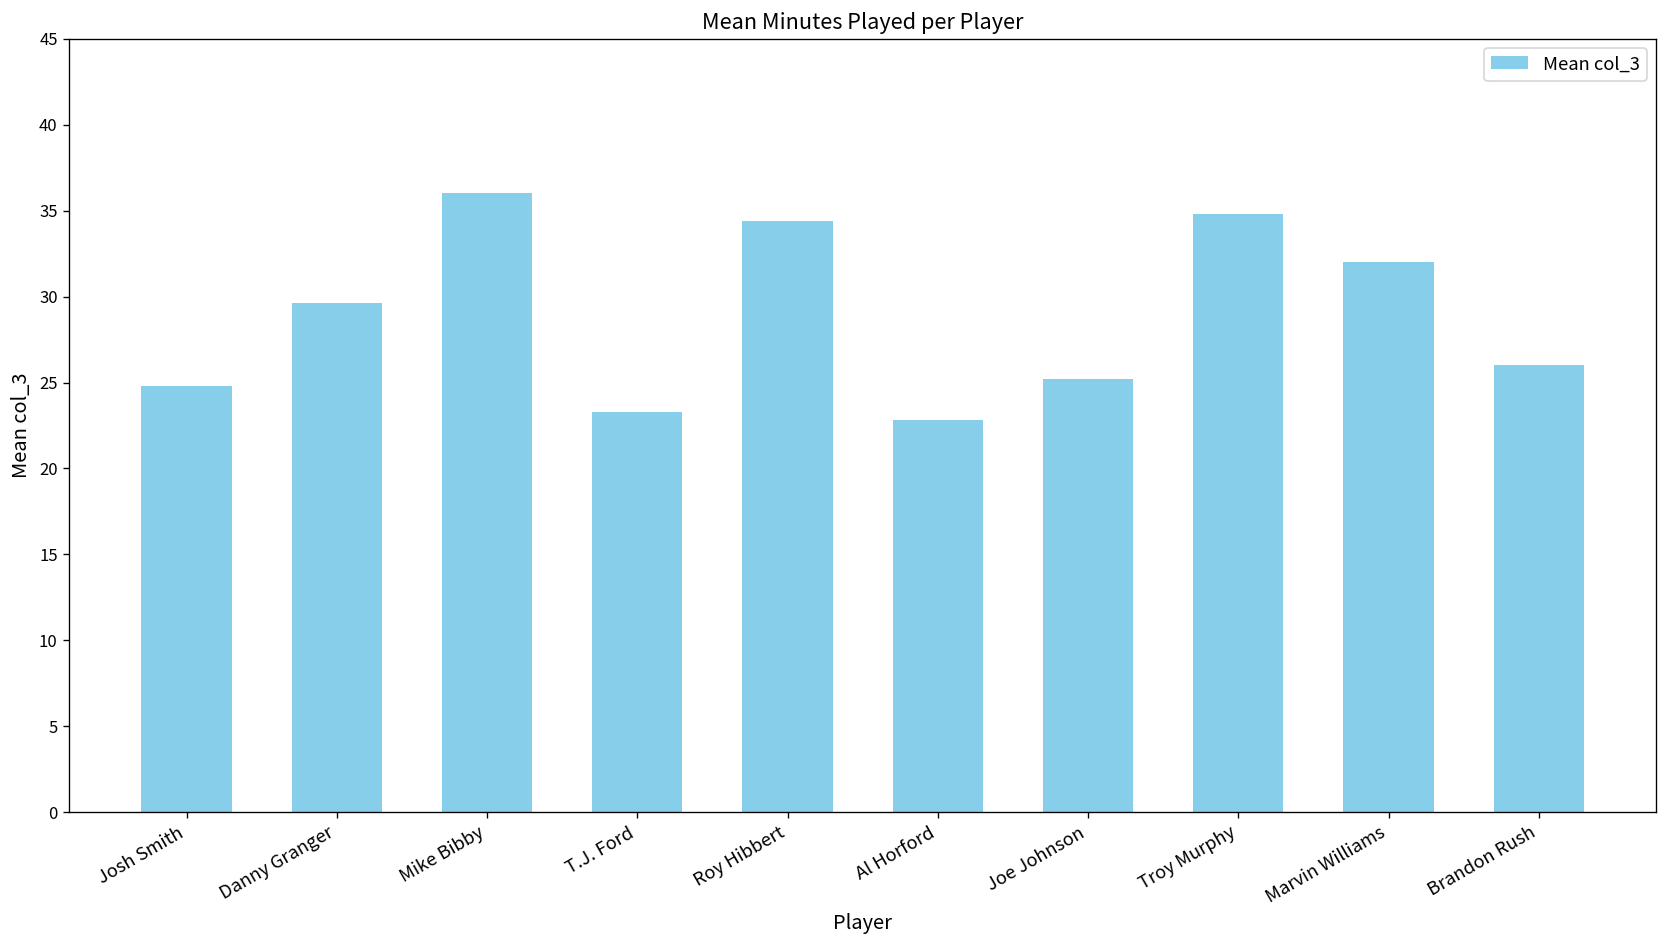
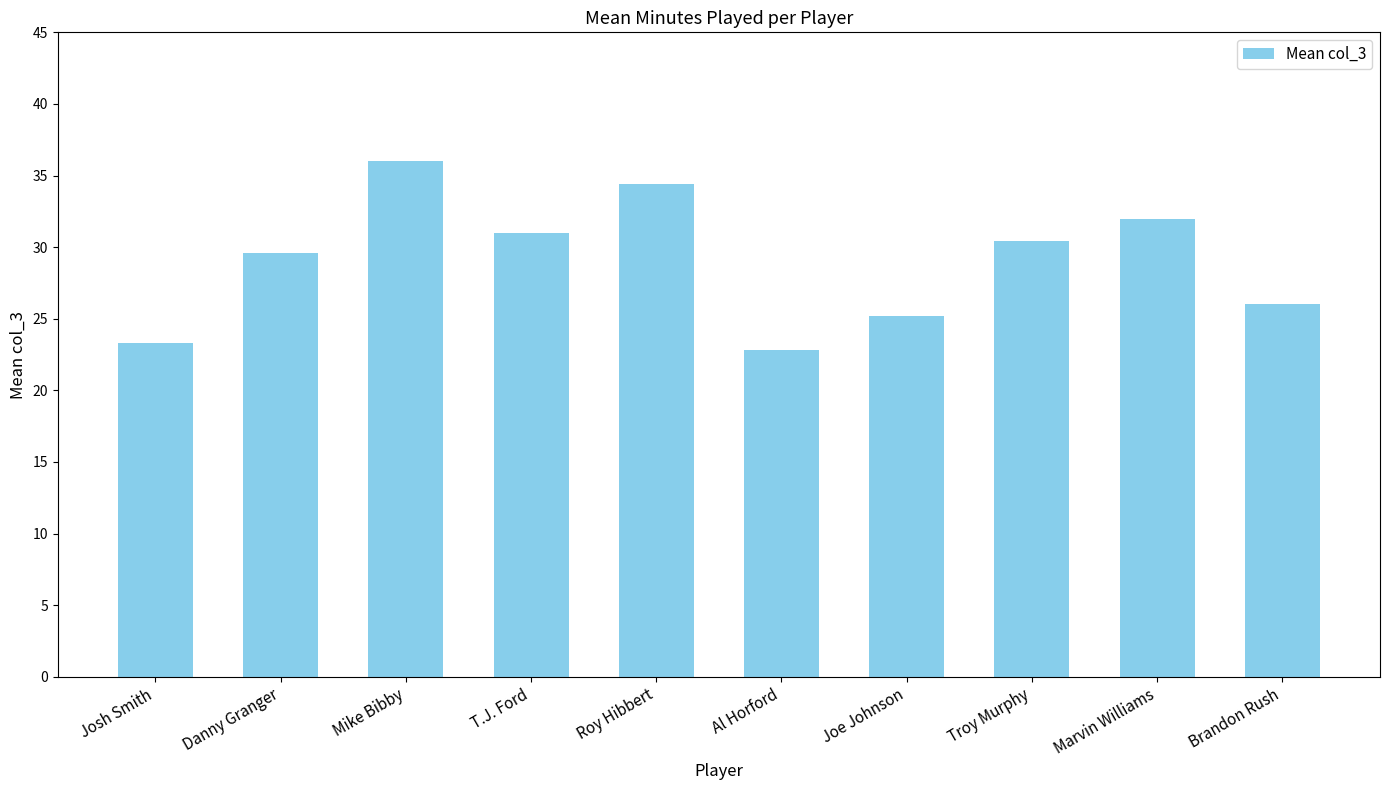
Josh Smith: 24.8 -> 23.3
T.J. Ford: 23.3 -> 31.0
Troy Murphy: 34.8 -> 30.4
